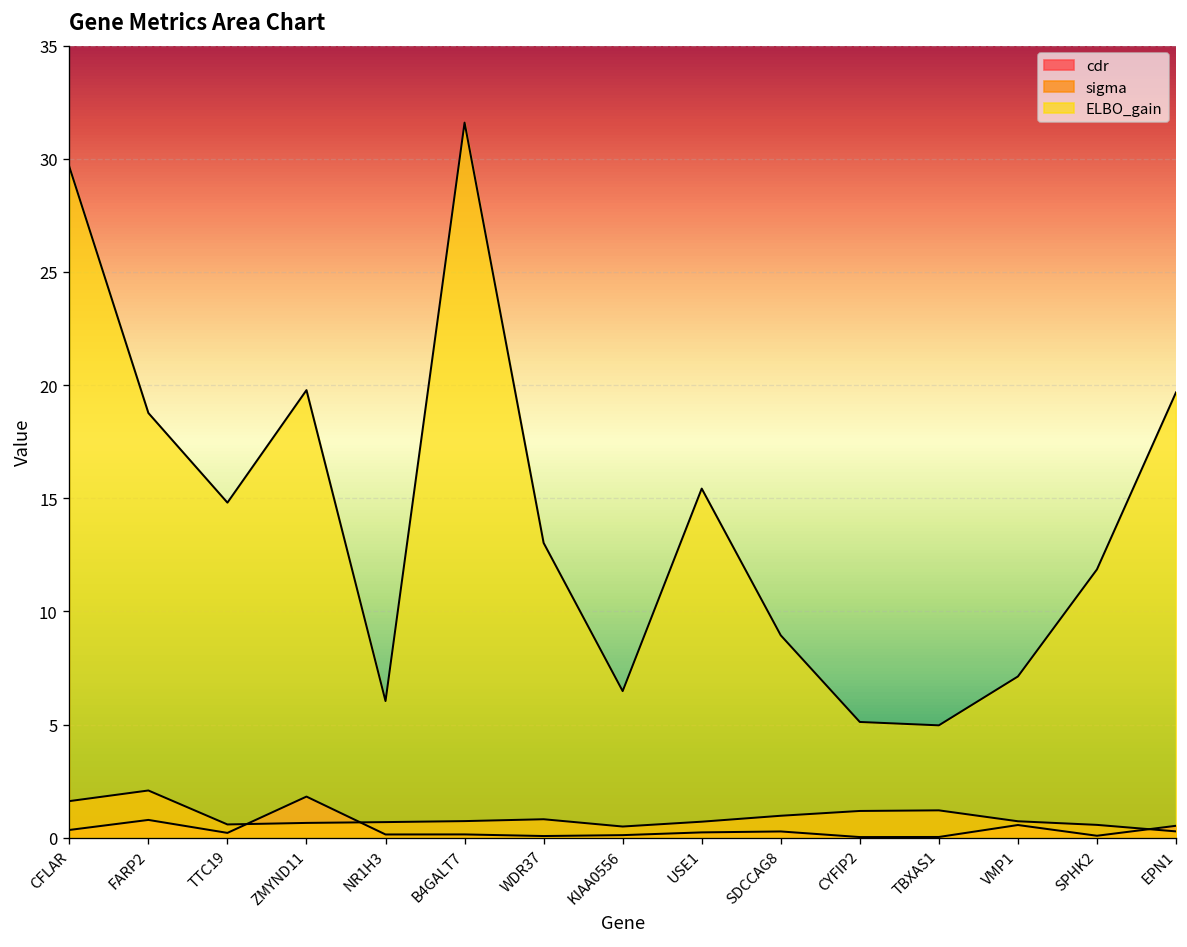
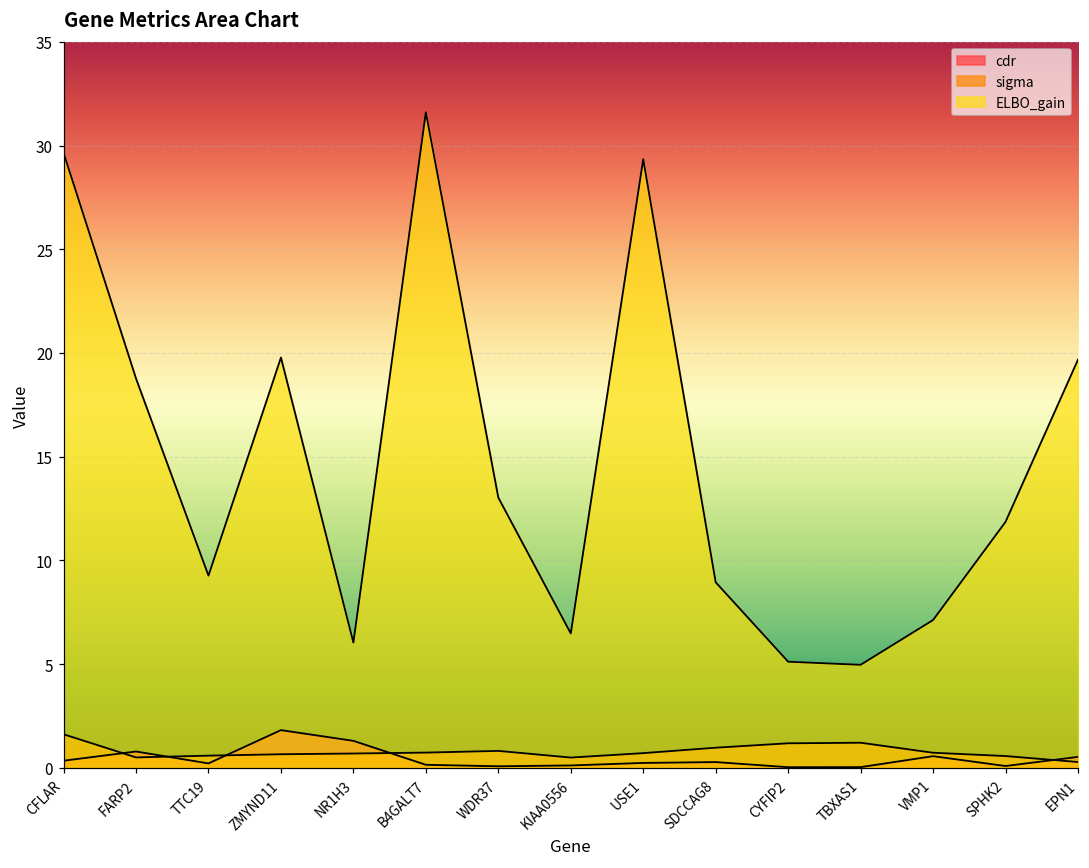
sigma, FARP2: 2.1 -> 0.5
ELBO_gain, TTC19: 14.8 -> 9.3
cdr, NR1H3: 0.1 -> 1.3
ELBO_gain, USE1: 15.4 -> 29.3
